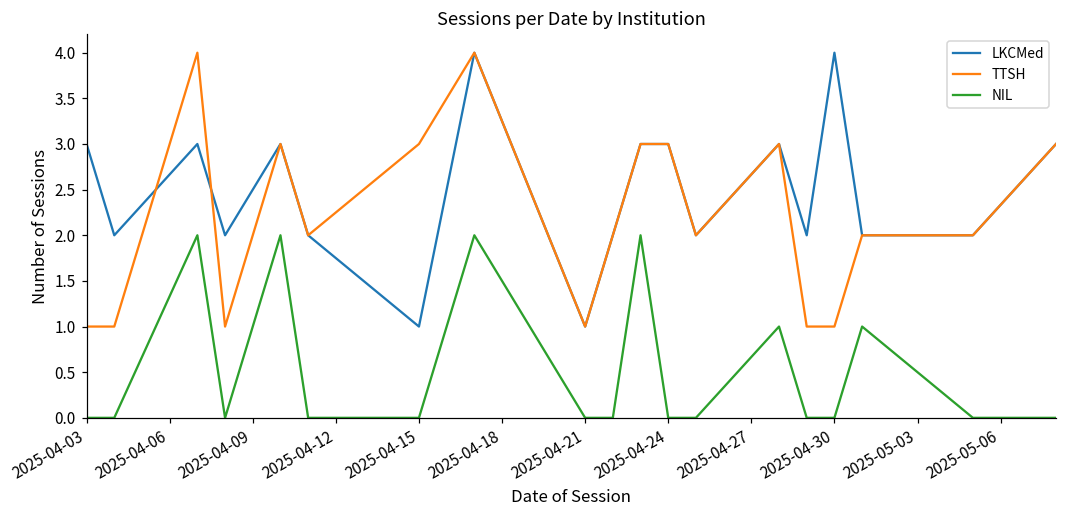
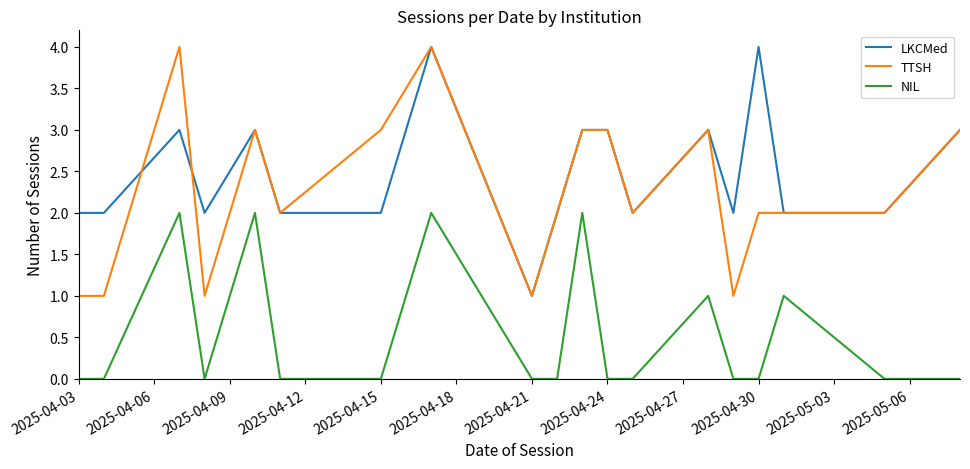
LKCMed, 2025-04-03: 3 -> 2
LKCMed, 2025-04-15: 1 -> 2
TTSH, 2025-04-30: 1 -> 2
